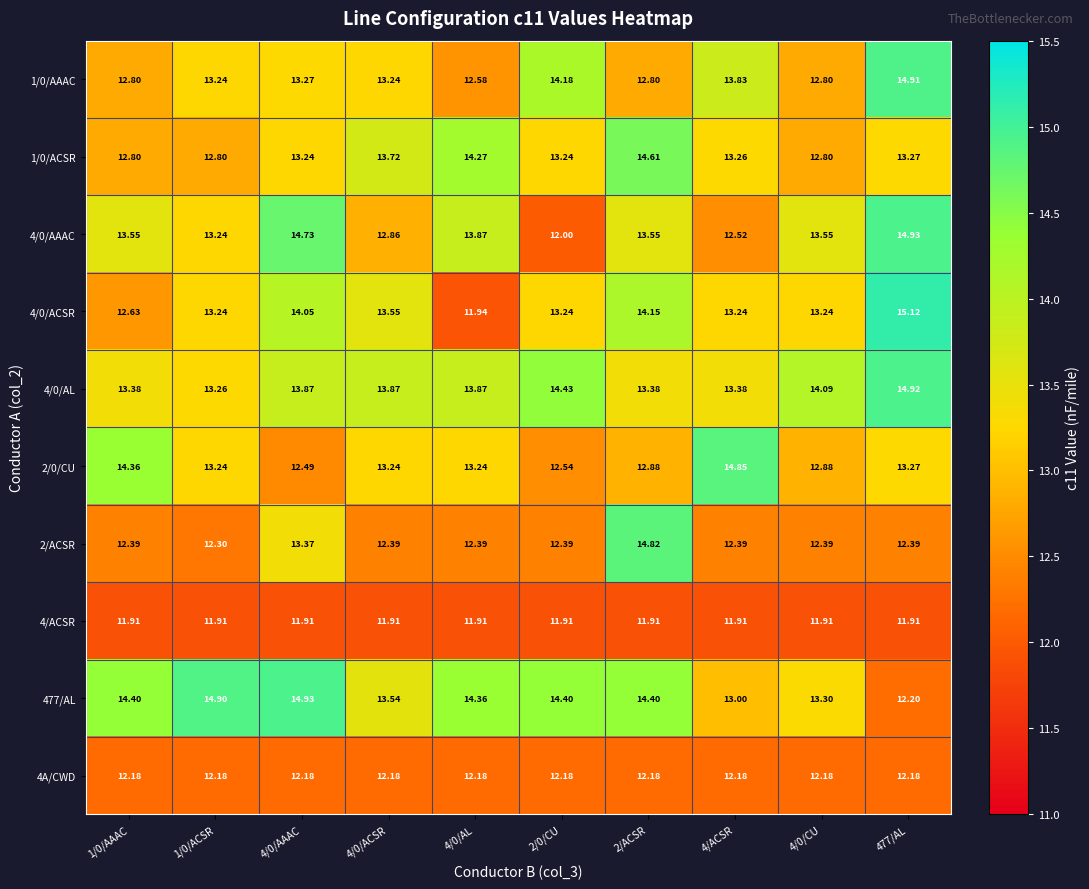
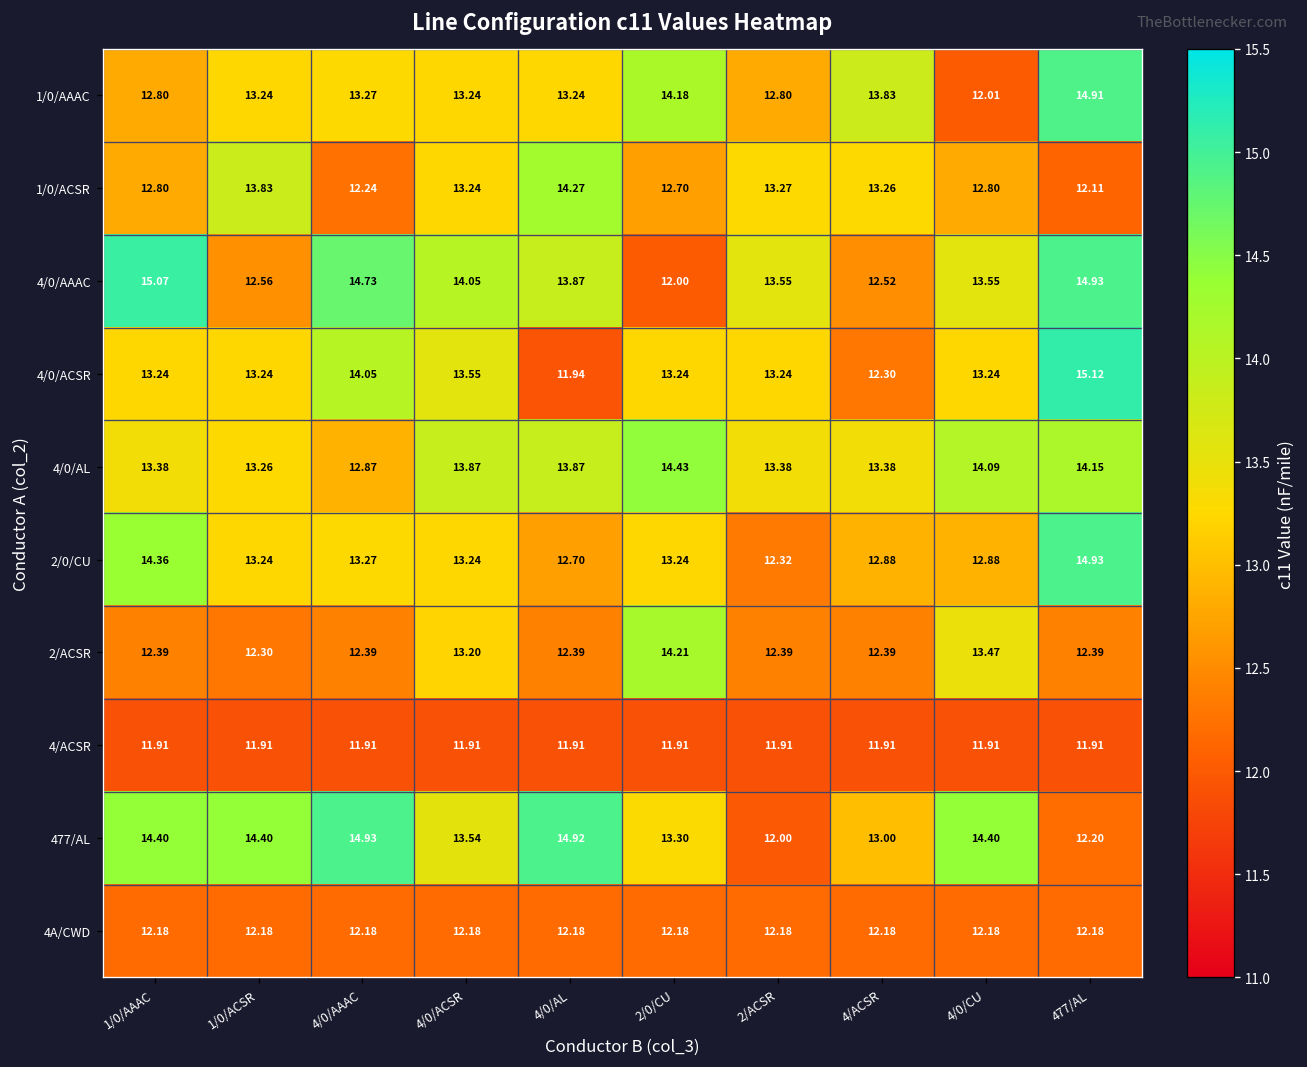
1/0/AAAC, 4/0/AL: 12.58 -> 13.24
1/0/AAAC, 4/0/CU: 12.80 -> 12.01
1/0/ACSR, 1/0/ACSR: 12.80 -> 13.83
1/0/ACSR, 4/0/AAAC: 13.24 -> 12.24
1/0/ACSR, 4/0/ACSR: 13.72 -> 13.24
1/0/ACSR, 2/0/CU: 13.24 -> 12.70
1/0/ACSR, 2/ACSR: 14.61 -> 13.27
1/0/ACSR, 477/AL: 13.27 -> 12.11
4/0/AAAC, 1/0/AAAC: 13.55 -> 15.07
4/0/AAAC, 1/0/ACSR: 13.24 -> 12.56
4/0/AAAC, 4/0/ACSR: 12.86 -> 14.05
4/0/ACSR, 1/0/AAAC: 12.63 -> 13.24
4/0/ACSR, 2/ACSR: 14.15 -> 13.24
4/0/ACSR, 4/ACSR: 13.24 -> 12.30
4/0/AL, 4/0/AAAC: 13.87 -> 12.87
4/0/AL, 477/AL: 14.92 -> 14.15
2/0/CU, 4/0/AAAC: 12.49 -> 13.27
2/0/CU, 4/0/AL: 13.24 -> 12.70
2/0/CU, 2/0/CU: 12.54 -> 13.24
2/0/CU, 2/ACSR: 12.88 -> 12.32
2/0/CU, 4/ACSR: 14.85 -> 12.88
2/0/CU, 477/AL: 13.27 -> 14.93
2/ACSR, 4/0/AAAC: 13.37 -> 12.39
2/ACSR, 4/0/ACSR: 12.39 -> 13.20
2/ACSR, 2/0/CU: 12.39 -> 14.21
2/ACSR, 2/ACSR: 14.82 -> 12.39
2/ACSR, 4/0/CU: 12.39 -> 13.47
477/AL, 1/0/ACSR: 14.90 -> 14.40
477/AL, 4/0/AL: 14.36 -> 14.92
477/AL, 2/0/CU: 14.40 -> 13.30
477/AL, 2/ACSR: 14.40 -> 12.00
477/AL, 4/0/CU: 13.30 -> 14.40
